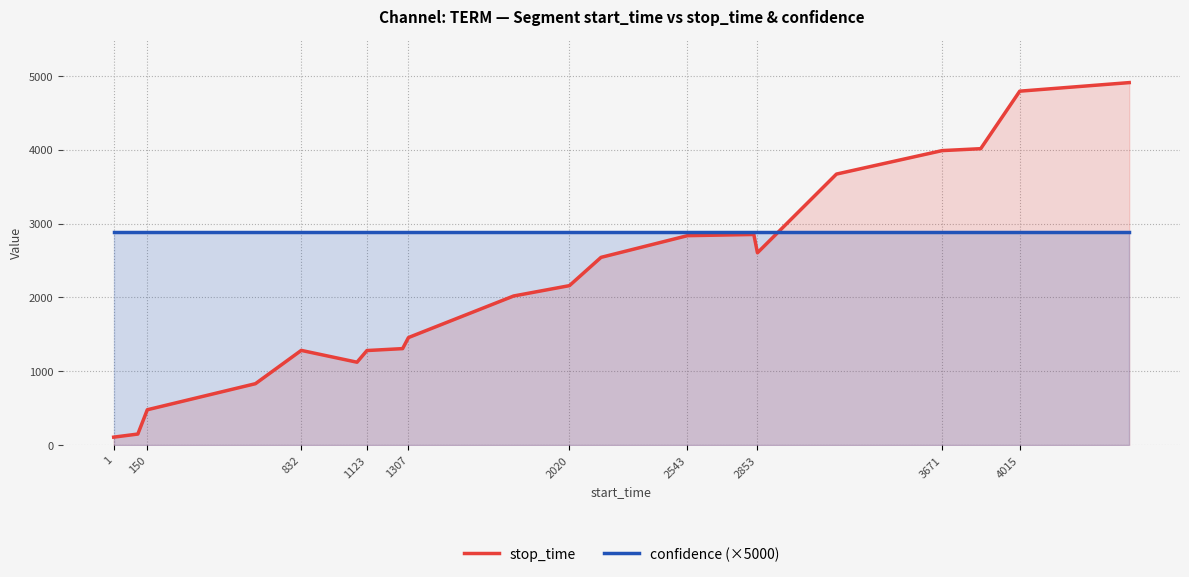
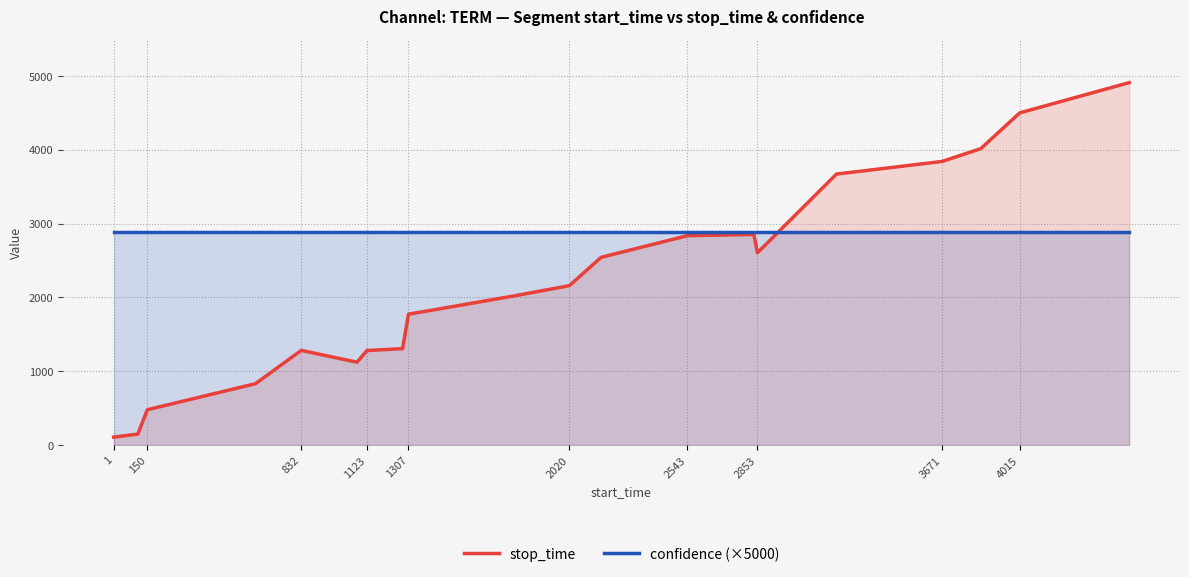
stop_time, 1307: 1500 -> 1800
stop_time, 3671: 4000 -> 3800
stop_time, 4015: 4800 -> 4500
